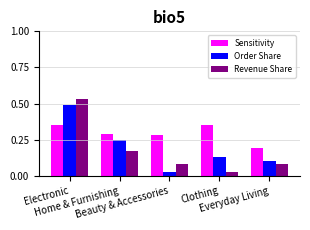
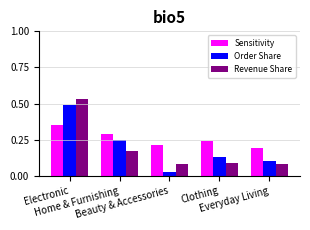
Sensitivity, Beauty & Accessories: 0.28 -> 0.21
Sensitivity, Clothing: 0.35 -> 0.24
Revenue Share, Clothing: 0.03 -> 0.09
